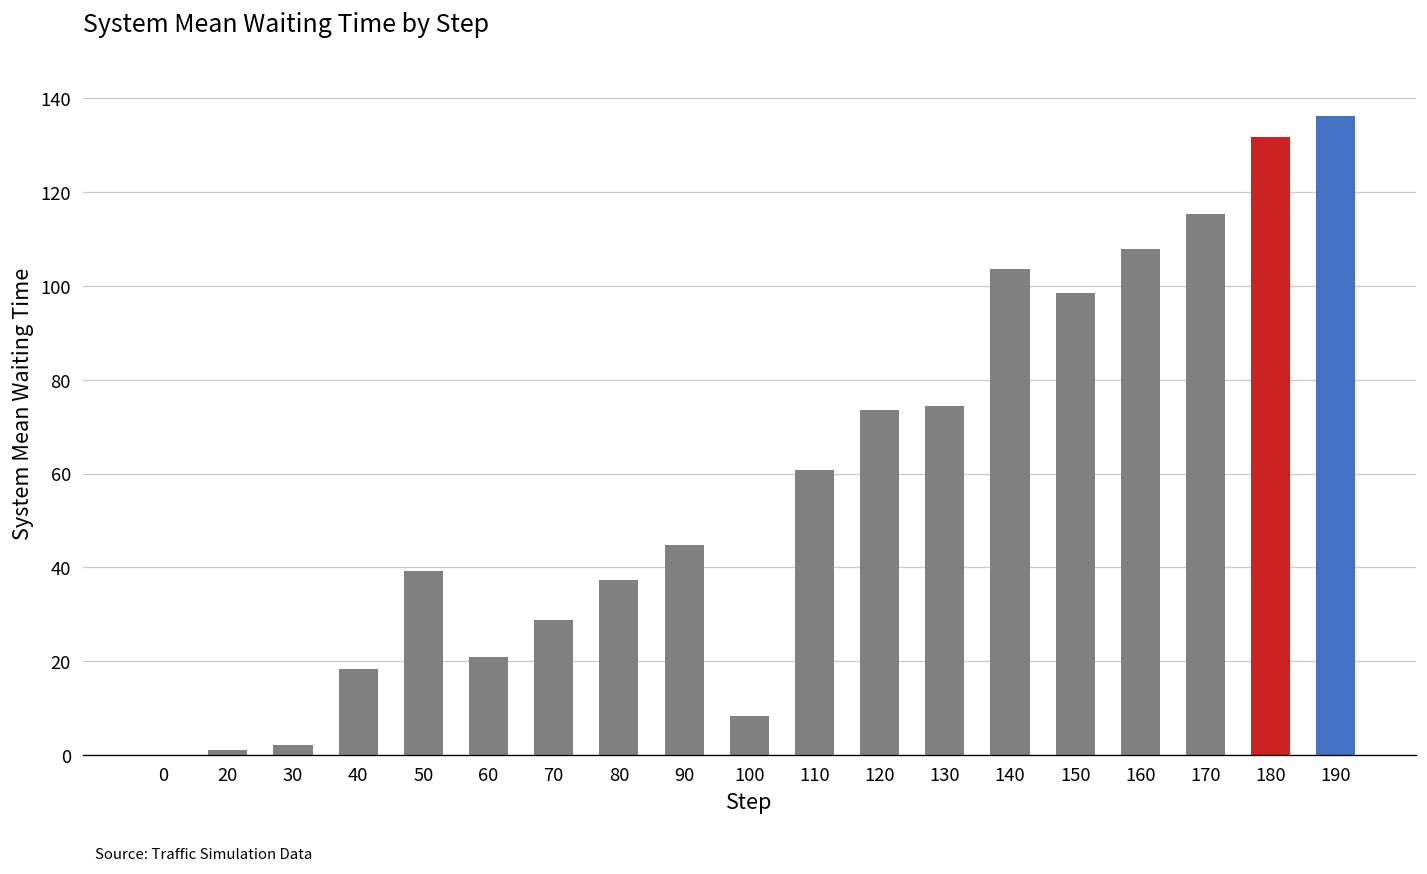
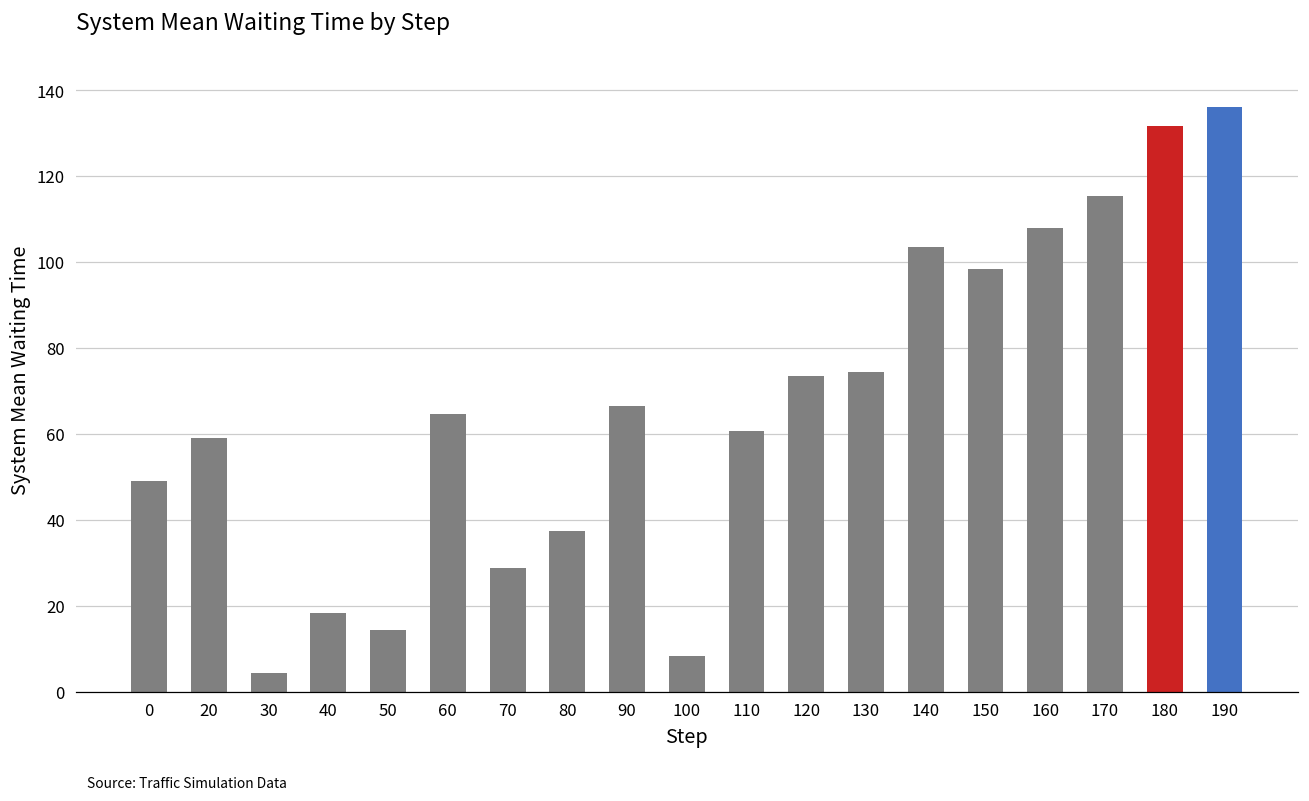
0: 0 -> 49
20: 1 -> 59
30: 2 -> 4
50: 39 -> 14
60: 21 -> 65
90: 45 -> 67
